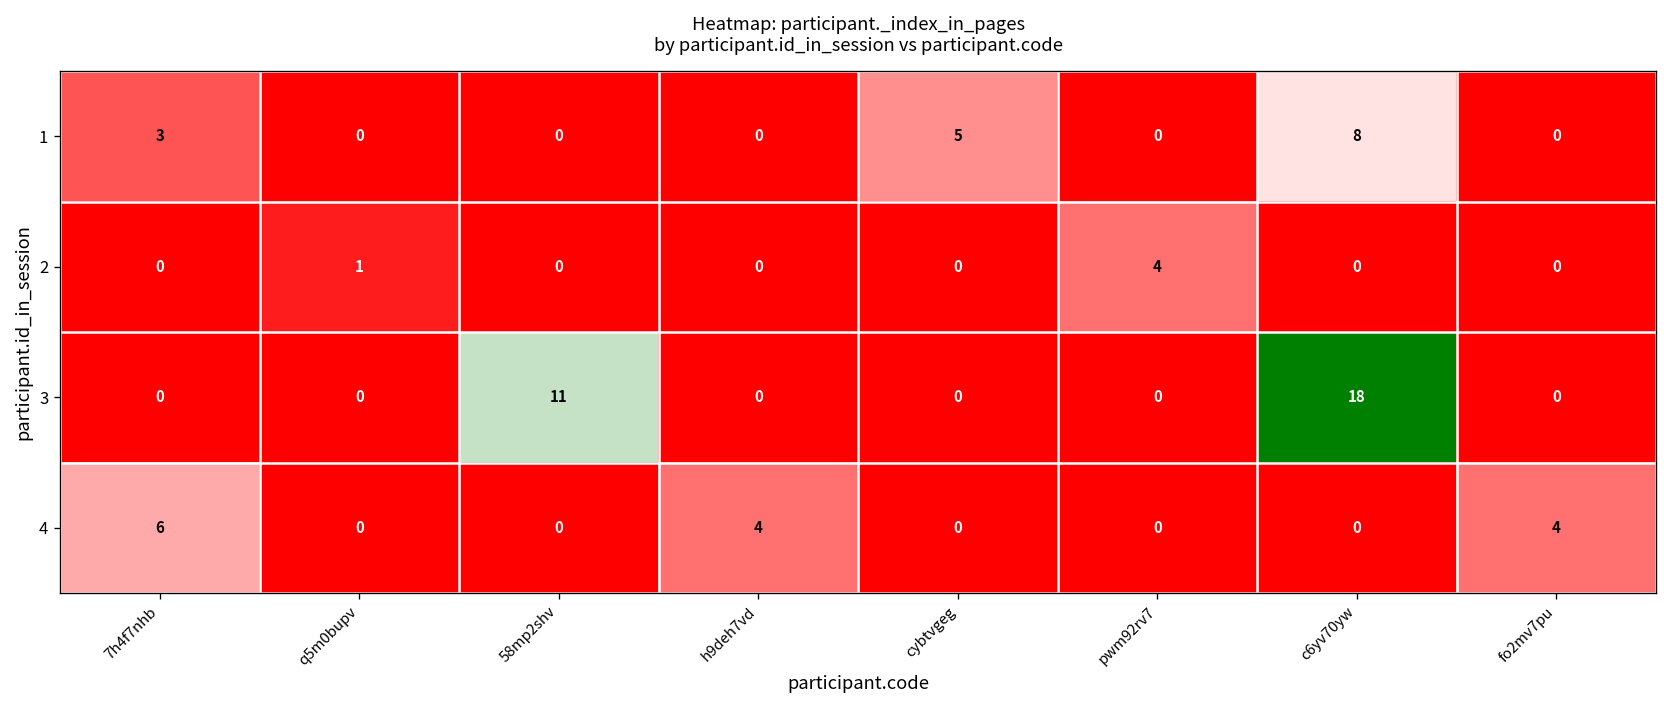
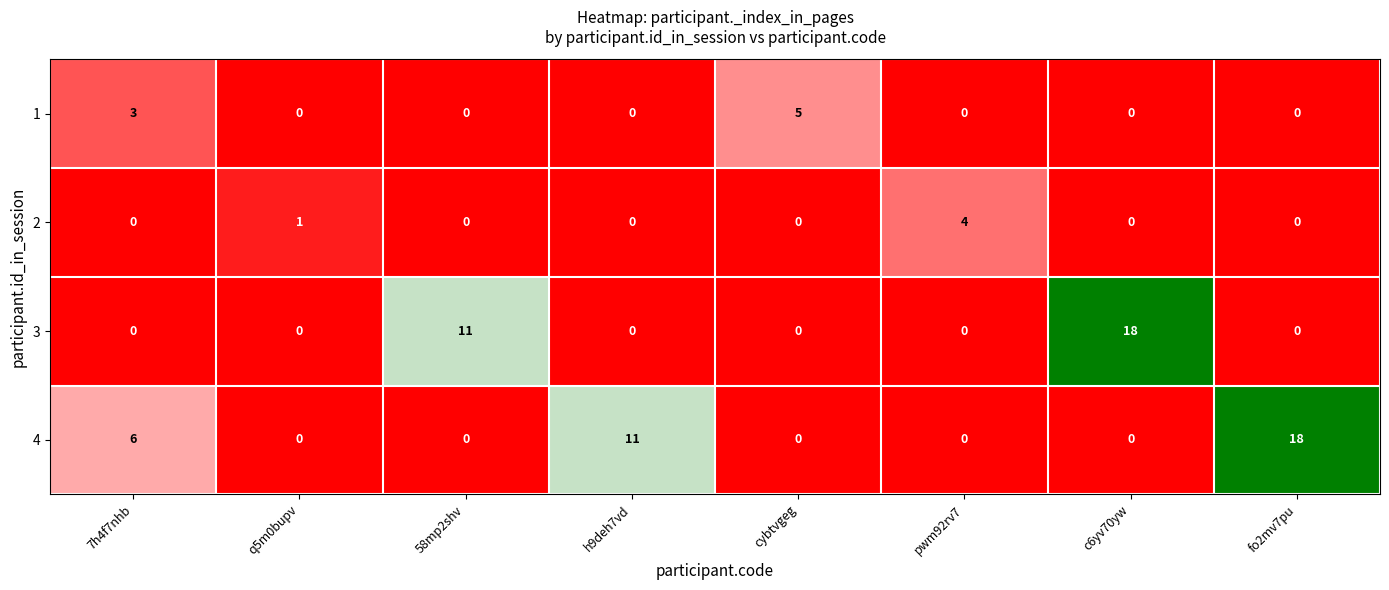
1, c6yv70yw: 8 -> 0
4, h9deh7vd: 4 -> 11
4, fo2mv7pu: 4 -> 18
